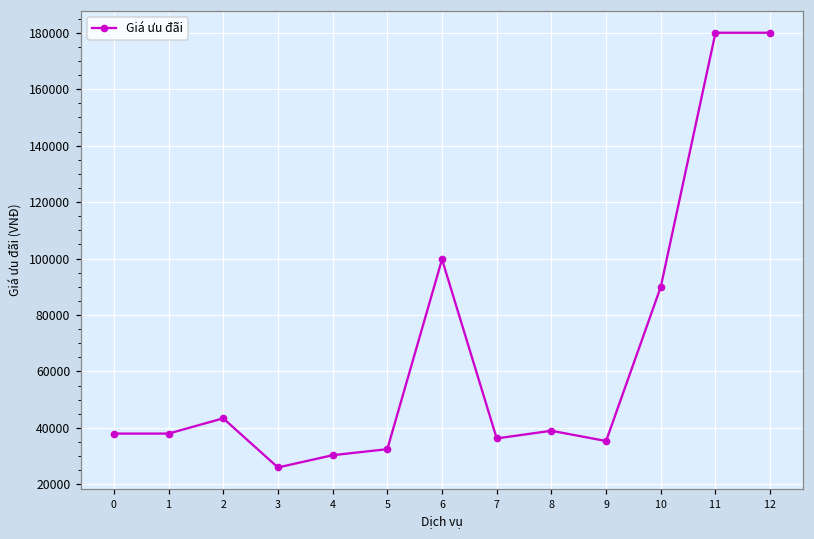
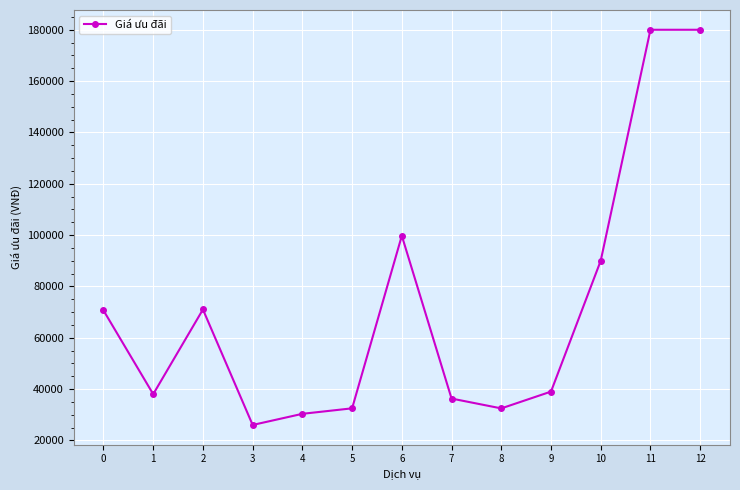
0: 38000 -> 71000
2: 43000 -> 71000
8: 39000 -> 32000
9: 35000 -> 39000
